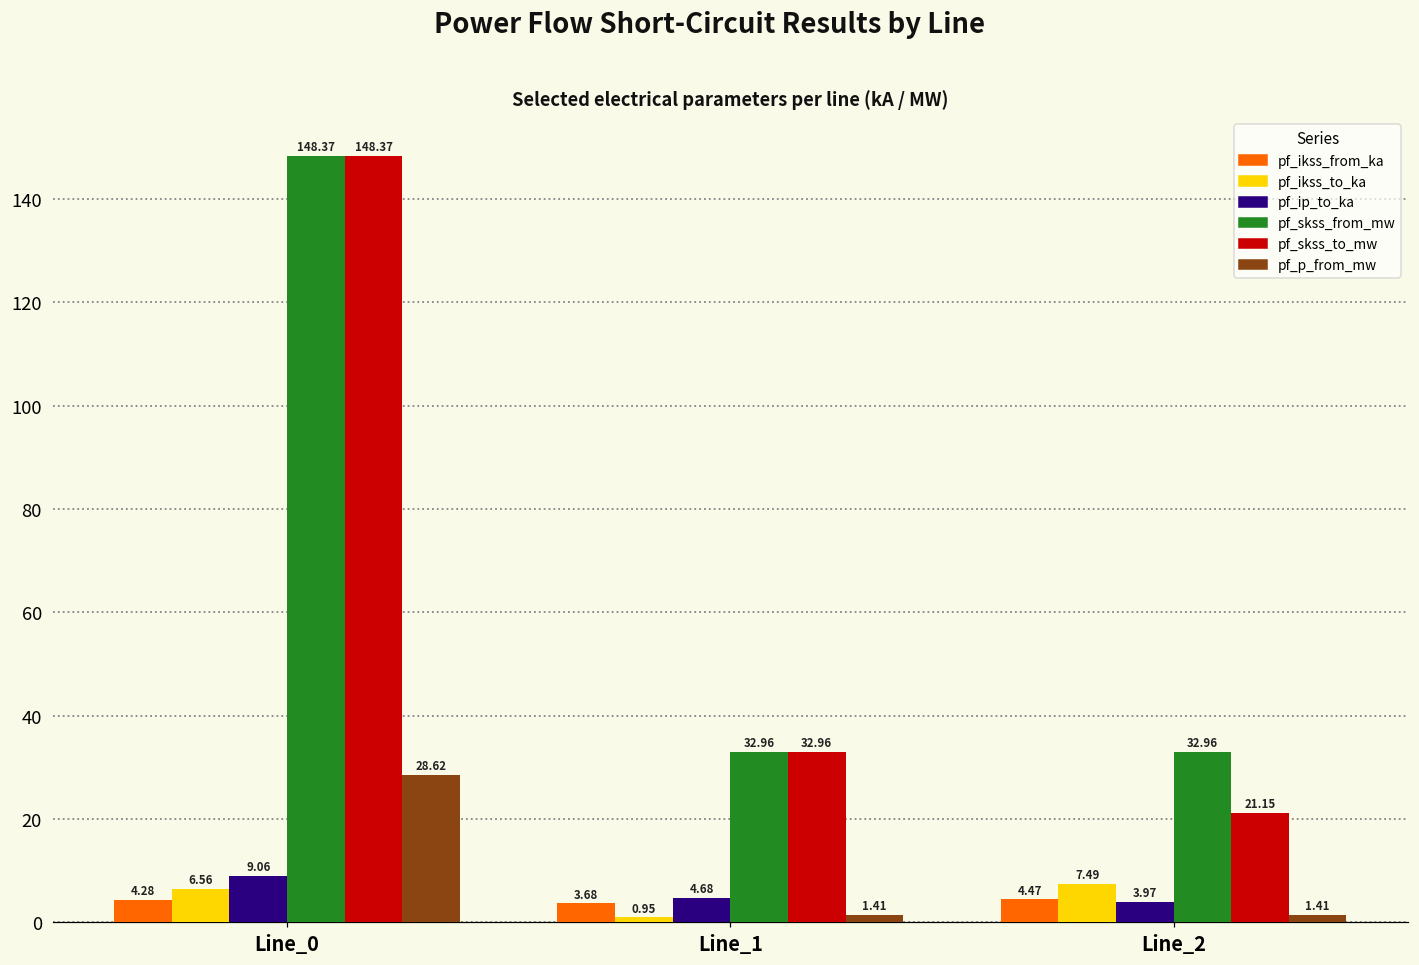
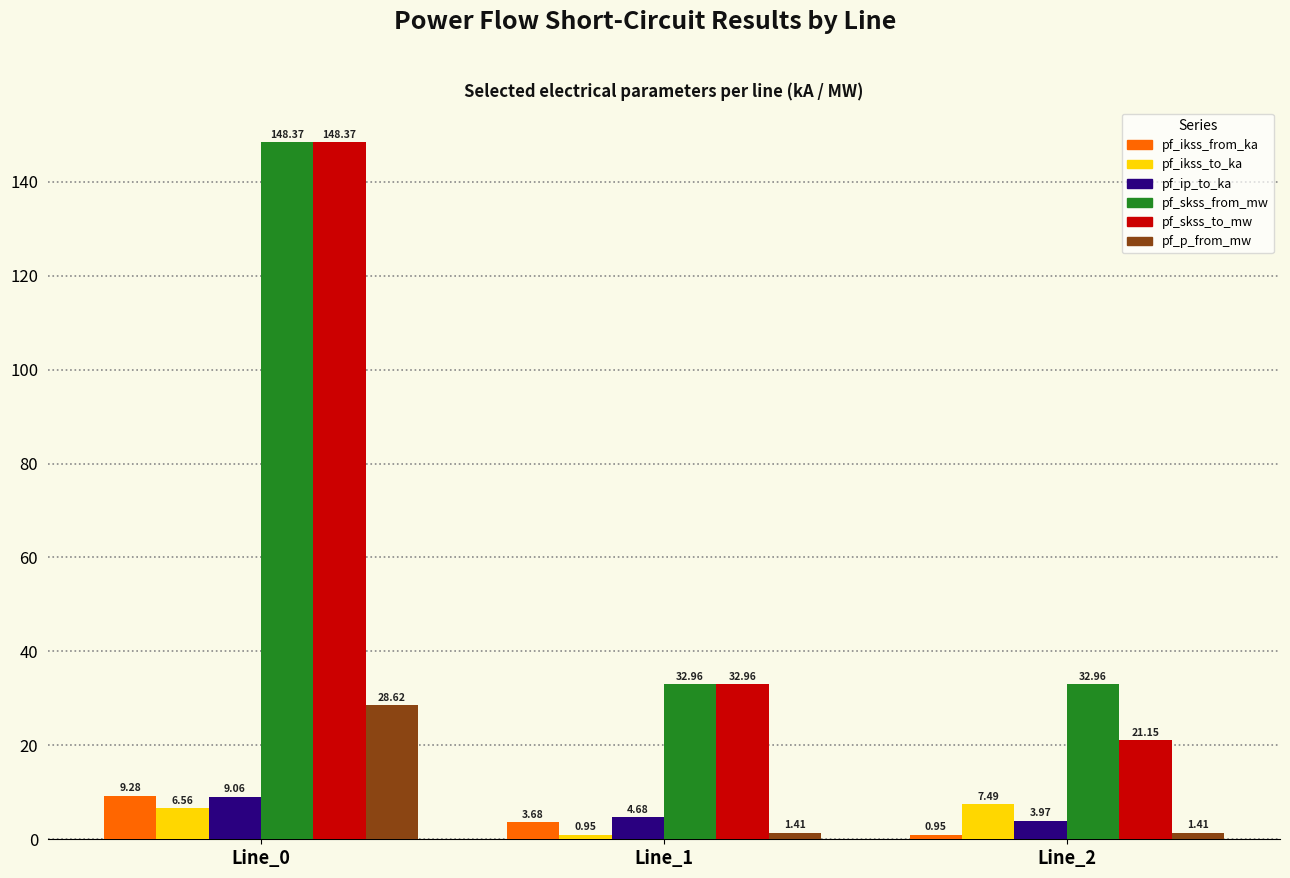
pf_ikss_from_ka, Line_0: 4.28 -> 9.28
pf_ikss_from_ka, Line_2: 4.47 -> 0.95
